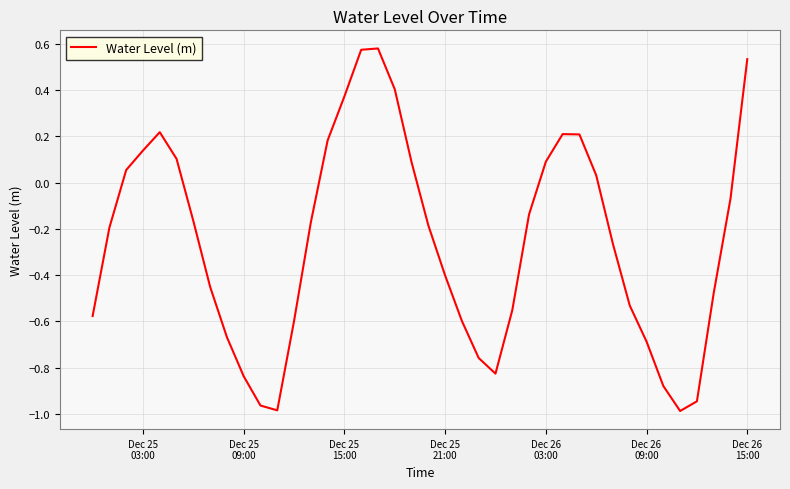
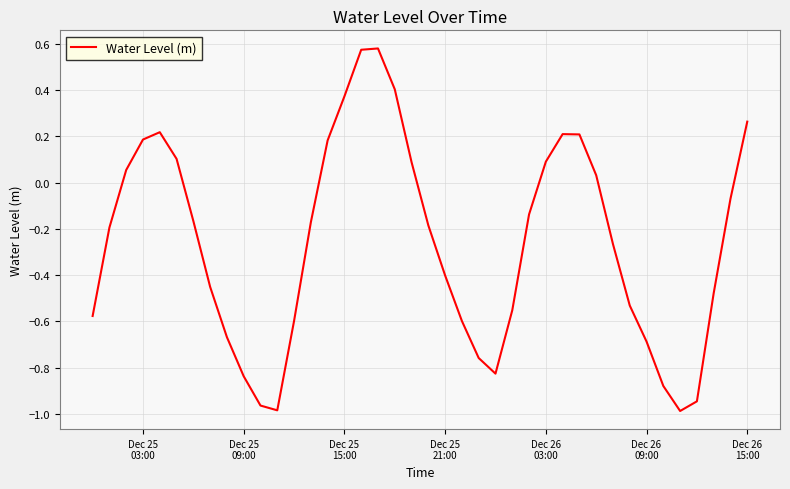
Dec 25 03:00: 0.14 -> 0.19
Dec 26 15:00: 0.53 -> 0.26
